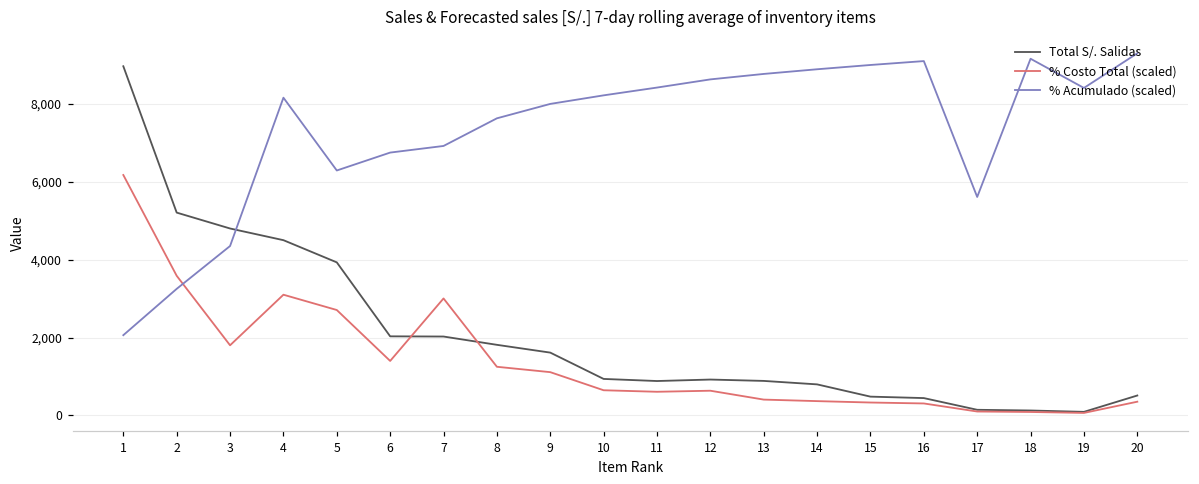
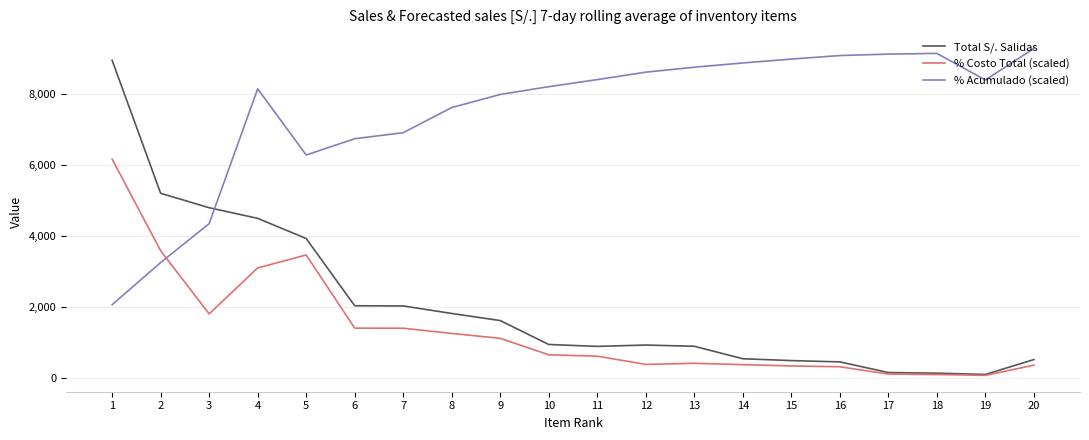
% Costo Total (scaled), 5: 2,700 -> 3,500
% Costo Total (scaled), 7: 3,000 -> 1,400
% Costo Total (scaled), 12: 600 -> 400
Total S/. Salidas, 14: 800 -> 500
% Acumulado (scaled), 17: 5,600 -> 9,100
